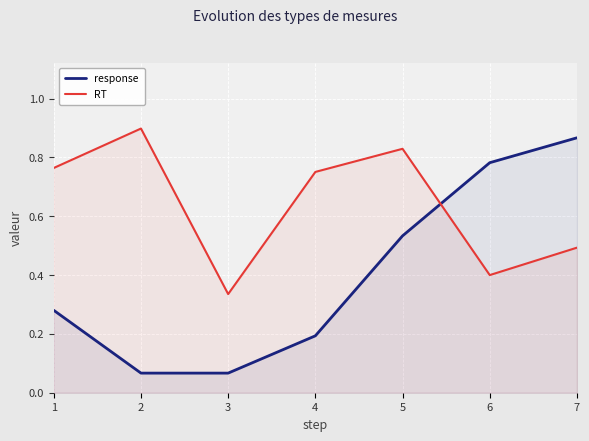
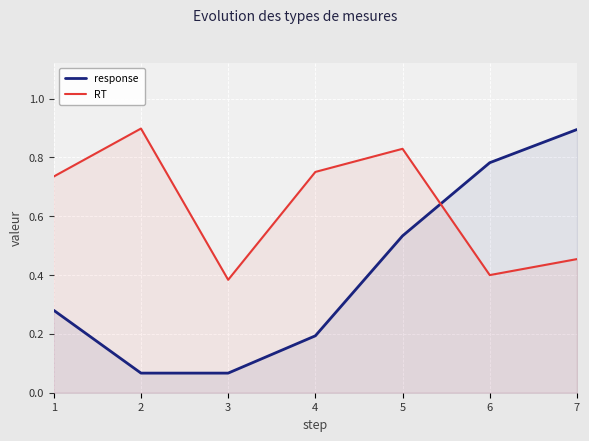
RT, 1: 0.76 -> 0.74
RT, 3: 0.34 -> 0.38
response, 7: 0.87 -> 0.89
RT, 7: 0.49 -> 0.45
